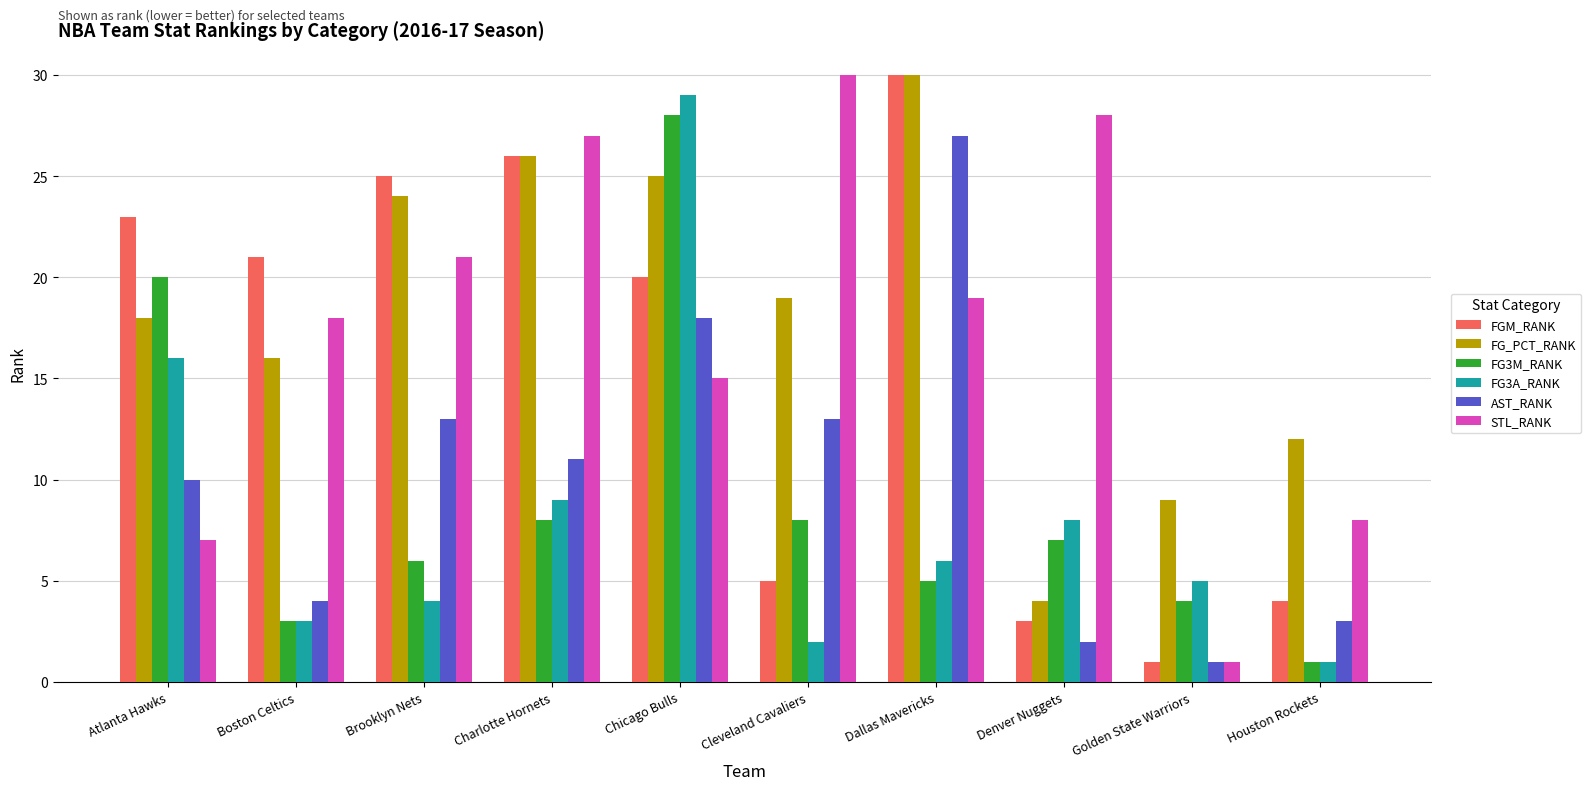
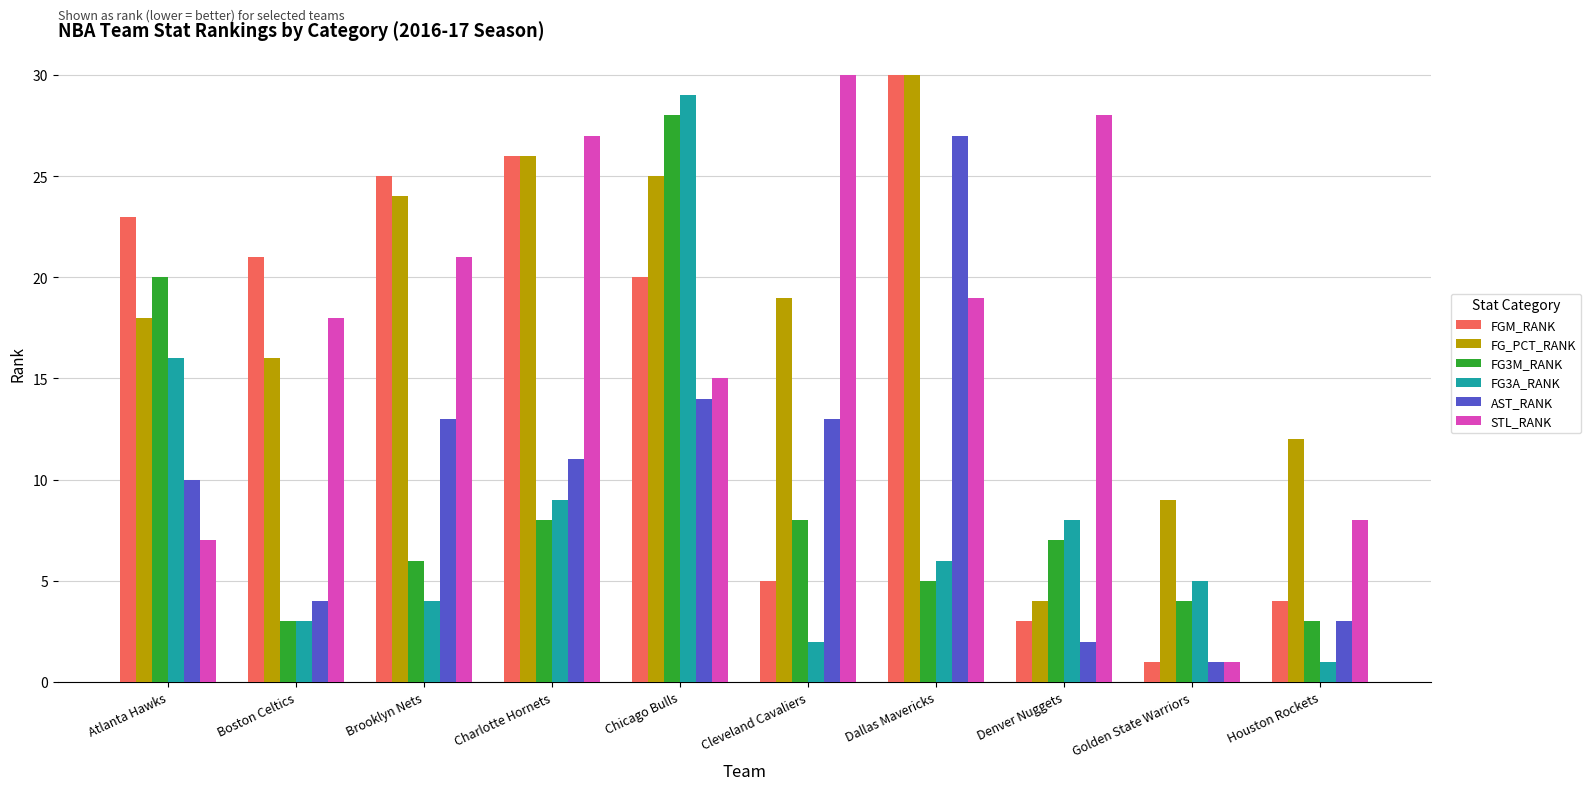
AST_RANK, Chicago Bulls: 18 -> 14
FG3M_RANK, Houston Rockets: 1 -> 3
